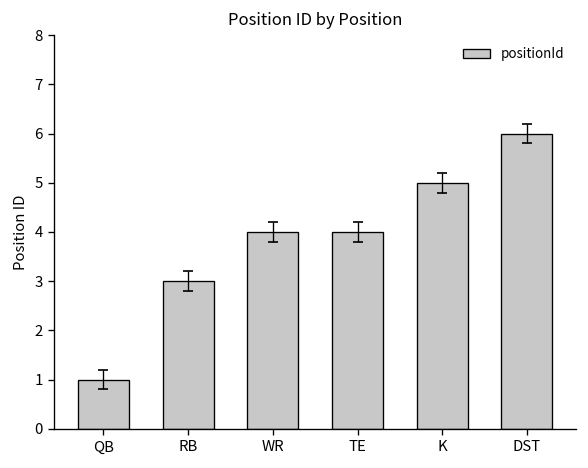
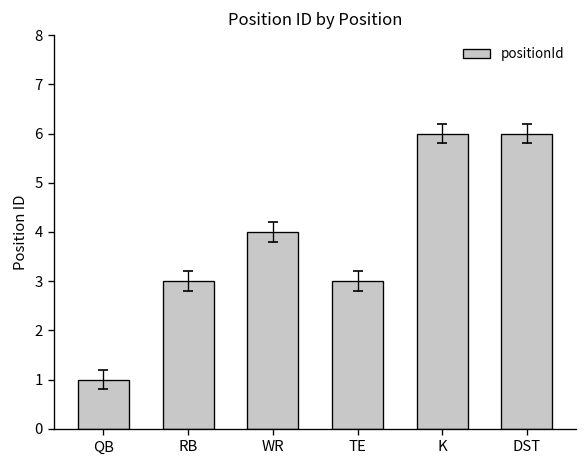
positionId, TE: 4 -> 3
positionId, K: 5 -> 6
